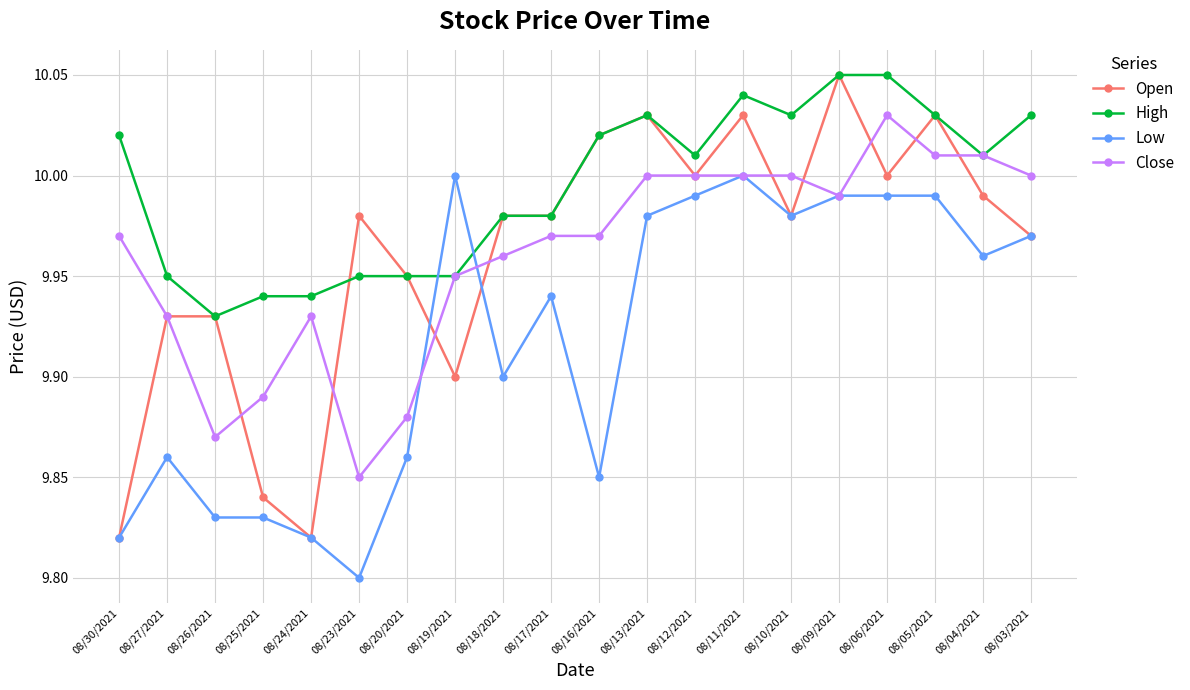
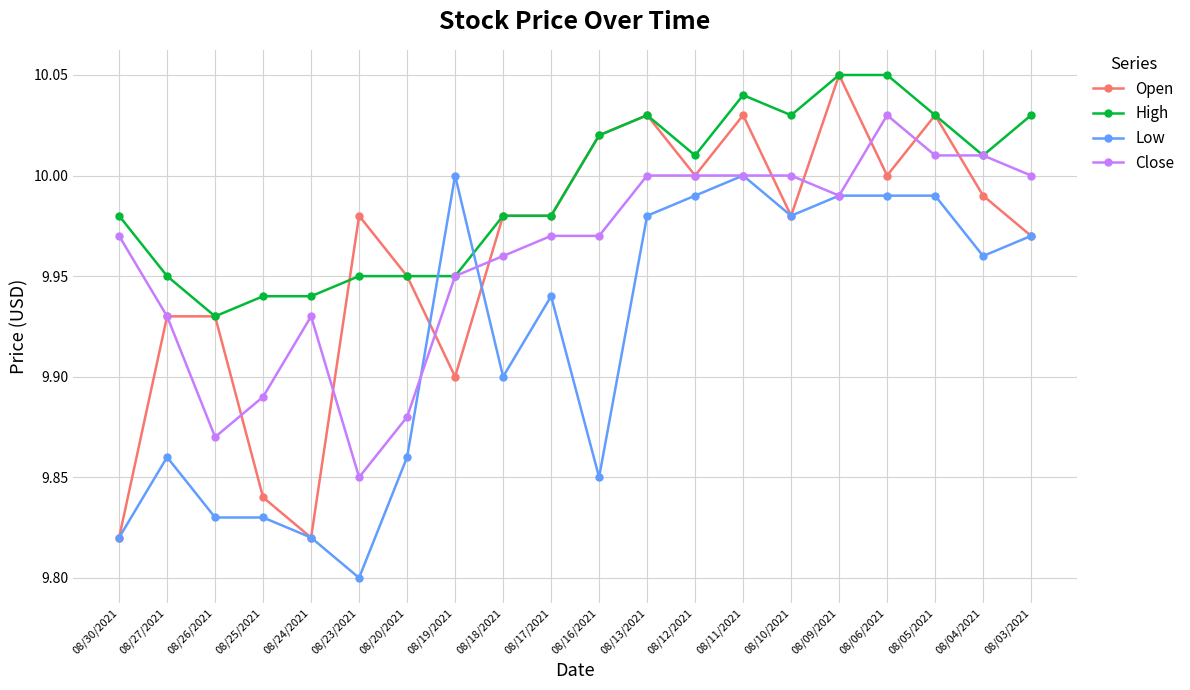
High, 08/30/2021: 10.02 -> 9.98
